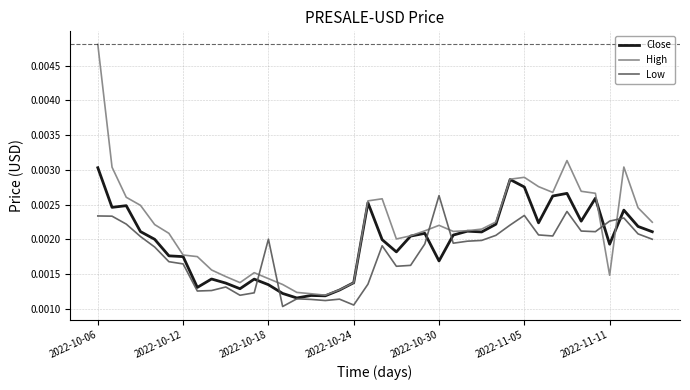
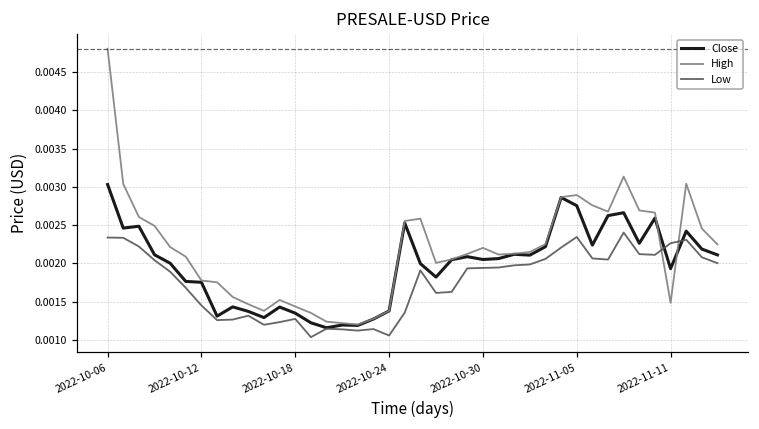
Low, 2022-10-12: 0.0016 -> 0.0015
Low, 2022-10-18: 0.0020 -> 0.0013
Close, 2022-10-30: 0.0017 -> 0.0021
Low, 2022-10-30: 0.0026 -> 0.0019
